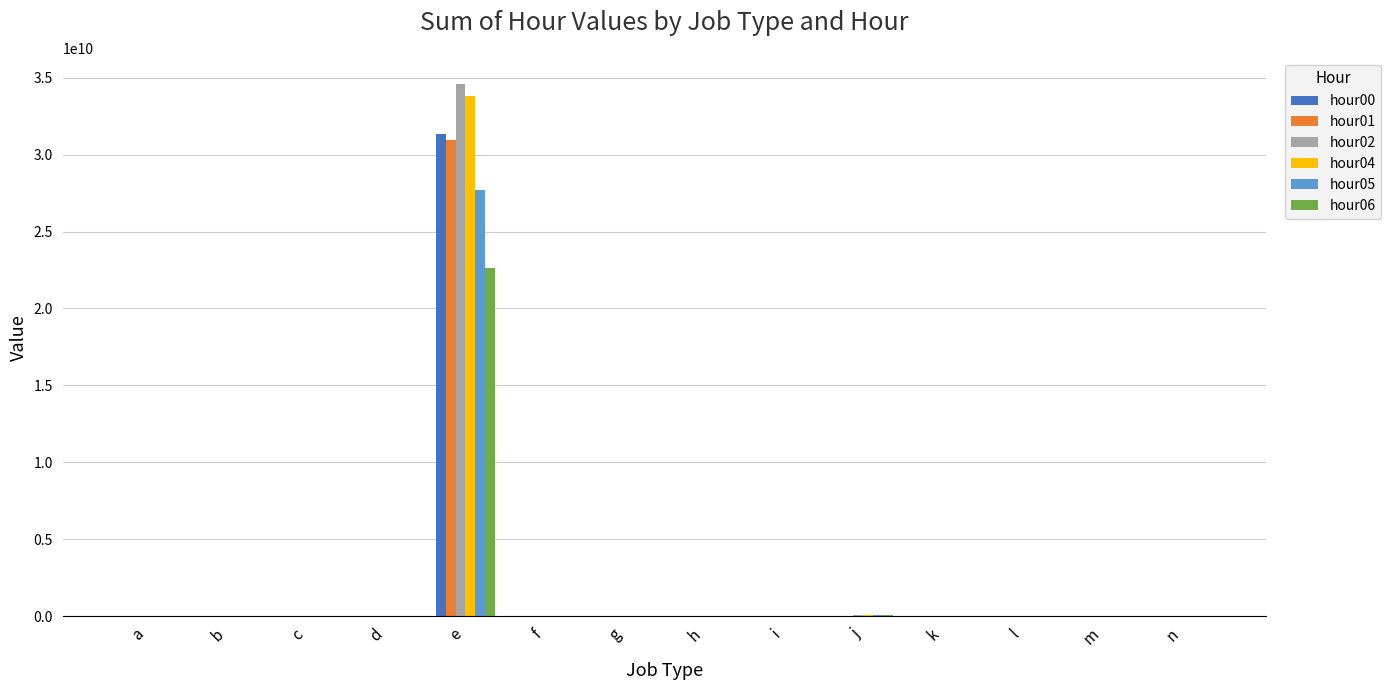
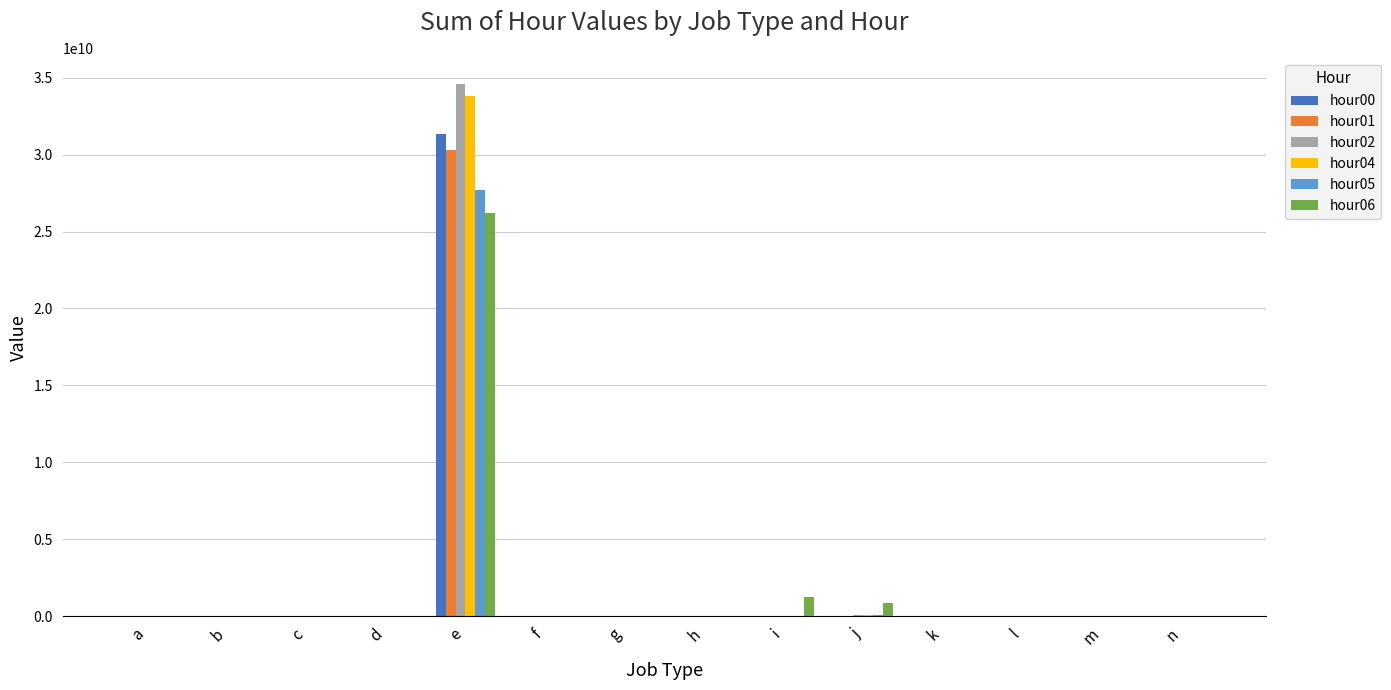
hour01, e: 31000000000 -> 30300000000
hour06, e: 22600000000 -> 26200000000
hour06, i: 0 -> 1200000000
hour06, j: 100000000 -> 900000000
